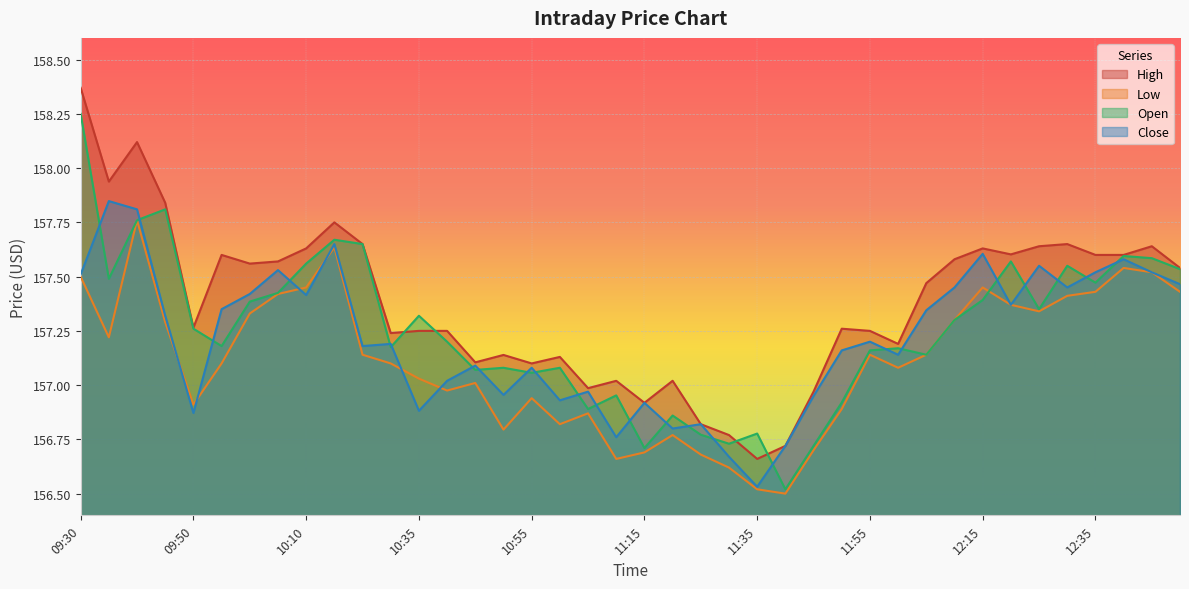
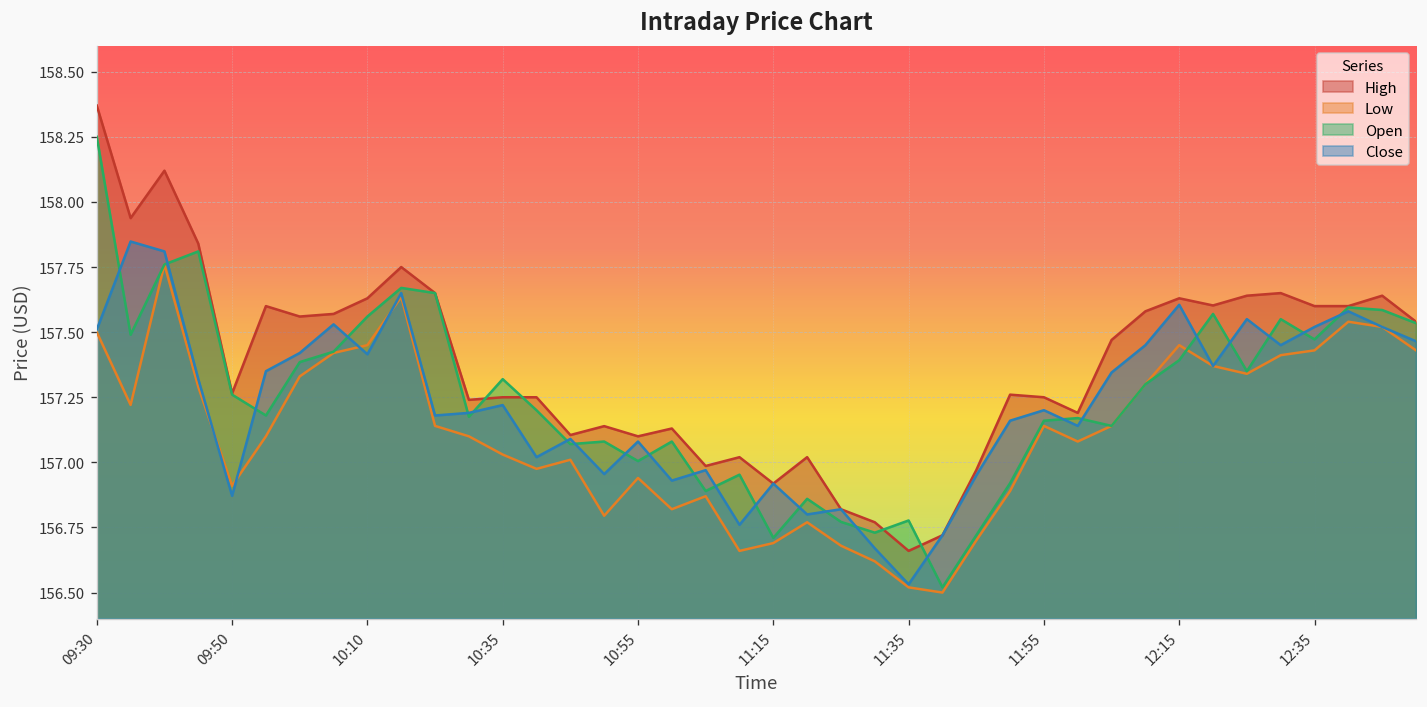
Close, 10:35: 156.88 -> 157.22
Open, 10:55: 157.06 -> 157.01
